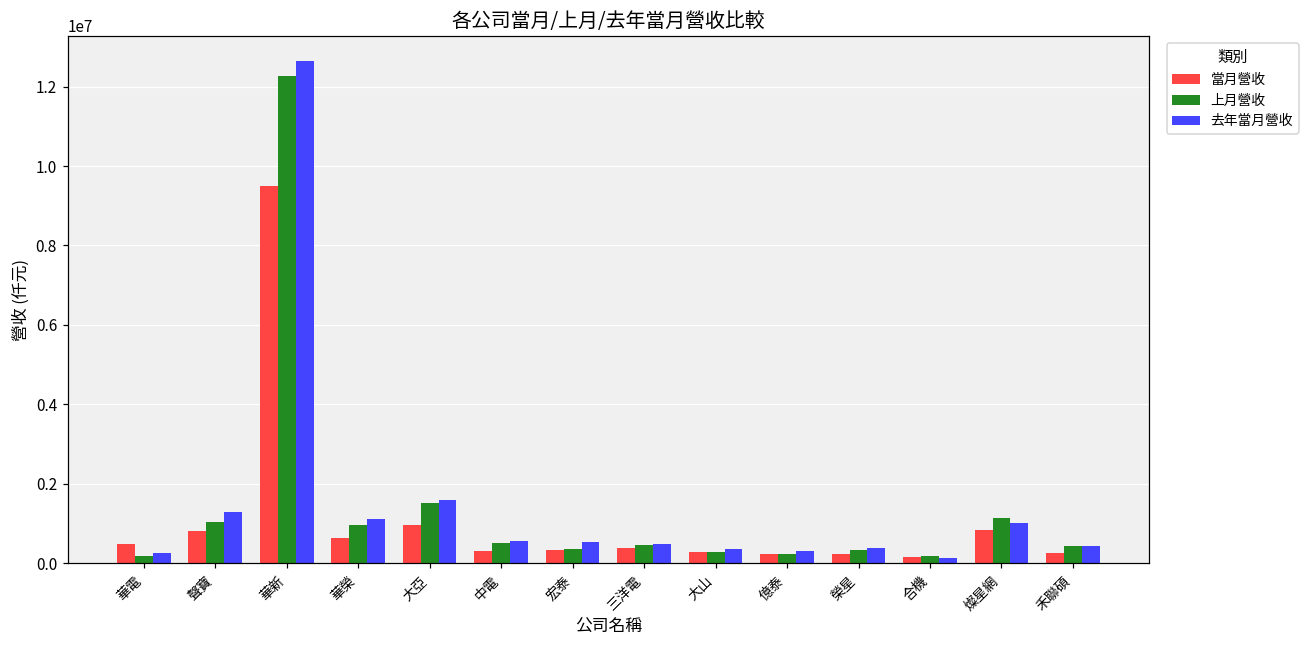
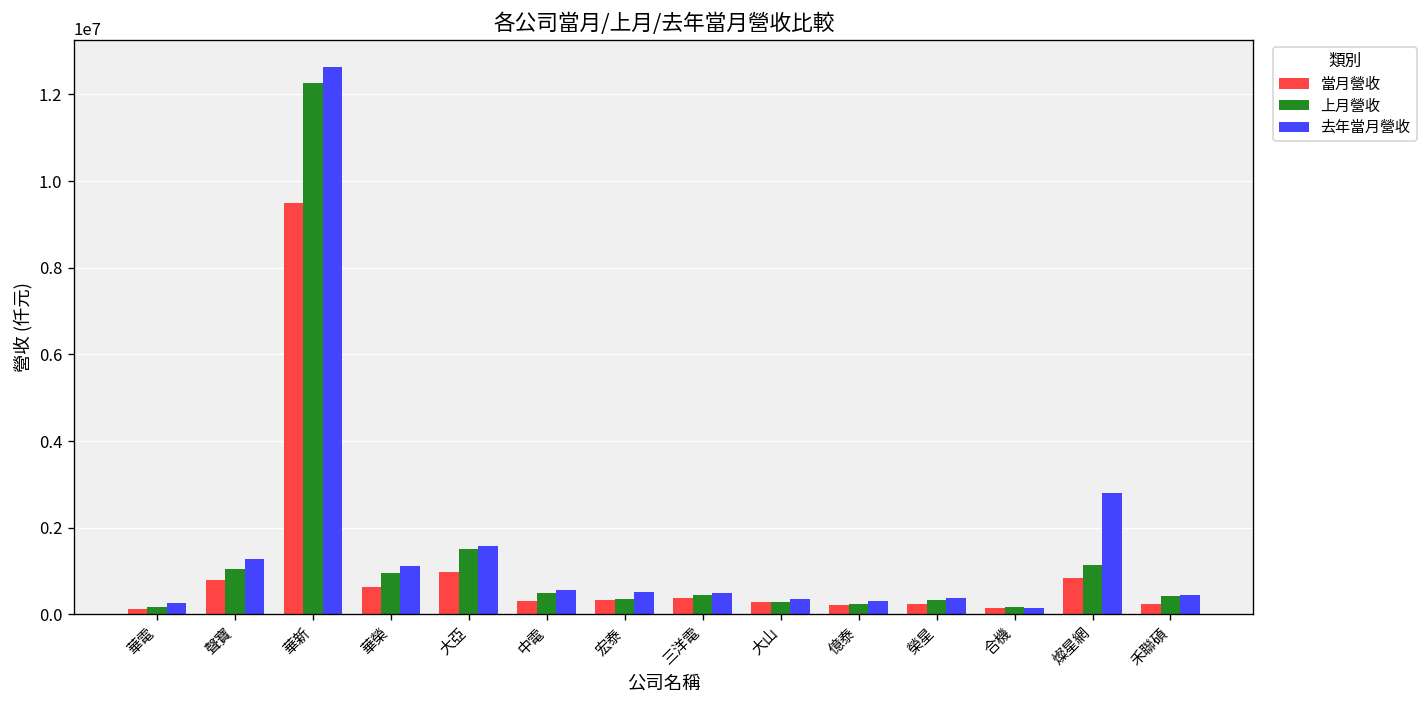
當月營收, 華電: 500000 -> 100000
去年當月營收, 燦星網: 1000000 -> 2800000
